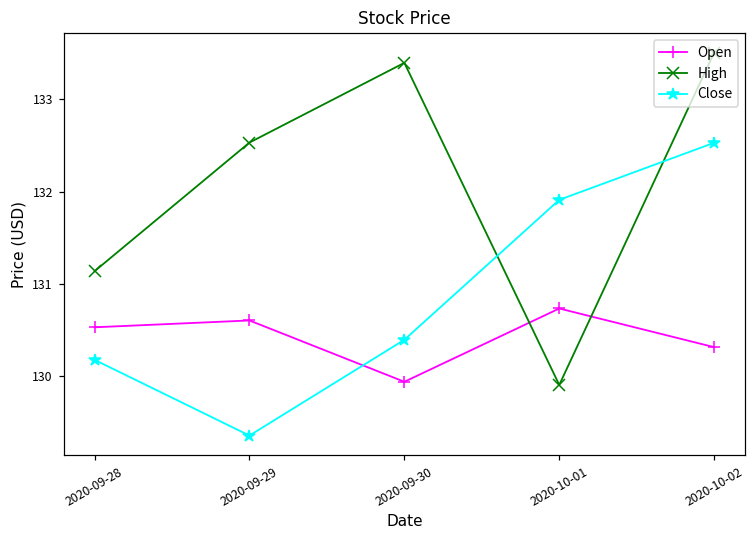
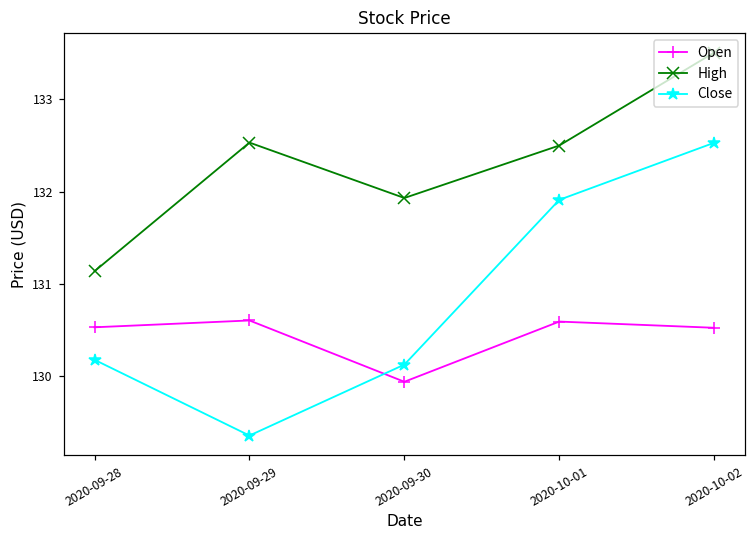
High, 2020-09-30: 133.4 -> 131.9
Close, 2020-09-30: 130.4 -> 130.1
Open, 2020-10-01: 130.7 -> 130.6
High, 2020-10-01: 129.9 -> 132.5
Open, 2020-10-02: 130.3 -> 130.5
